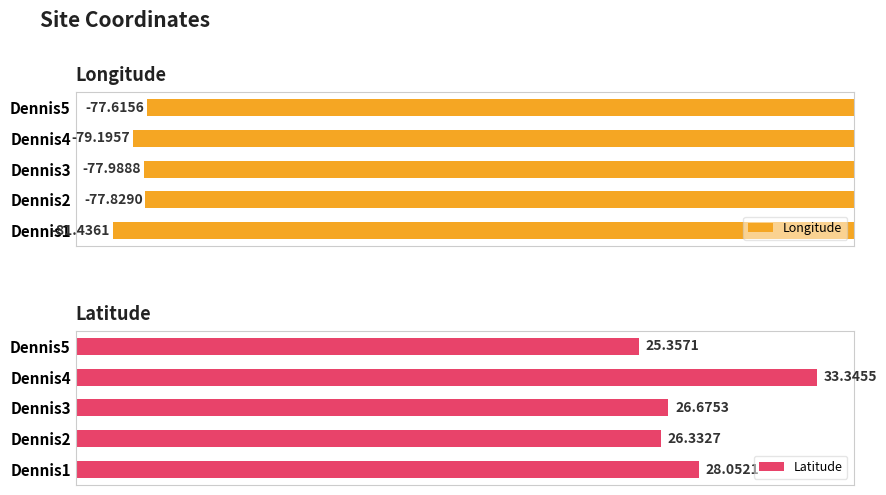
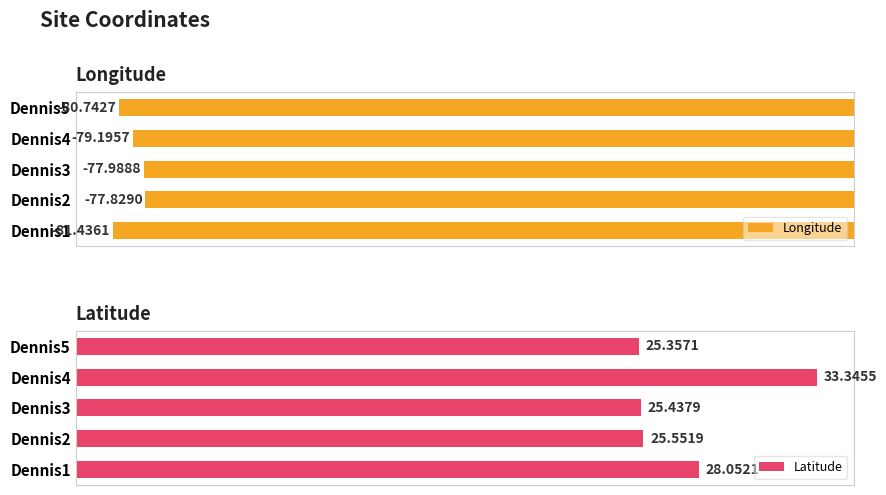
Longitude, Dennis5: -77.6156 -> -80.7427
Latitude, Dennis3: 26.6753 -> 25.4379
Latitude, Dennis2: 26.3327 -> 25.5519
